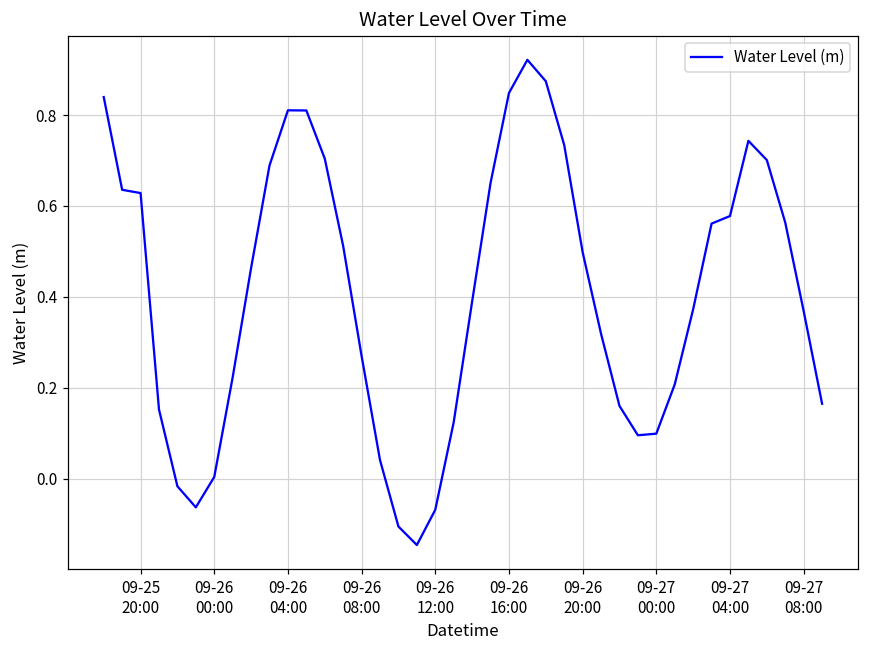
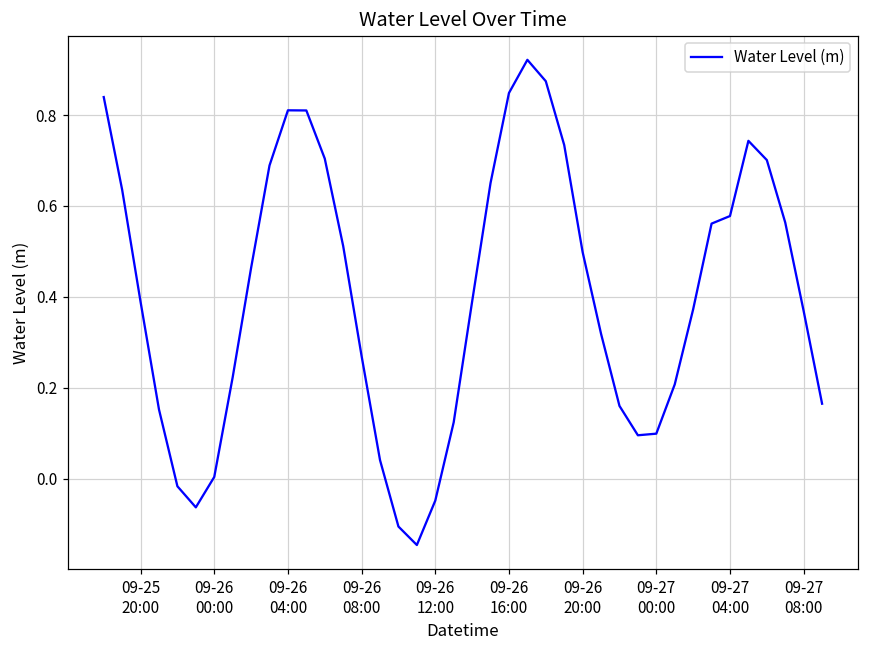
09-25 20:00: 0.63 -> 0.39
09-26 12:00: -0.07 -> -0.05
